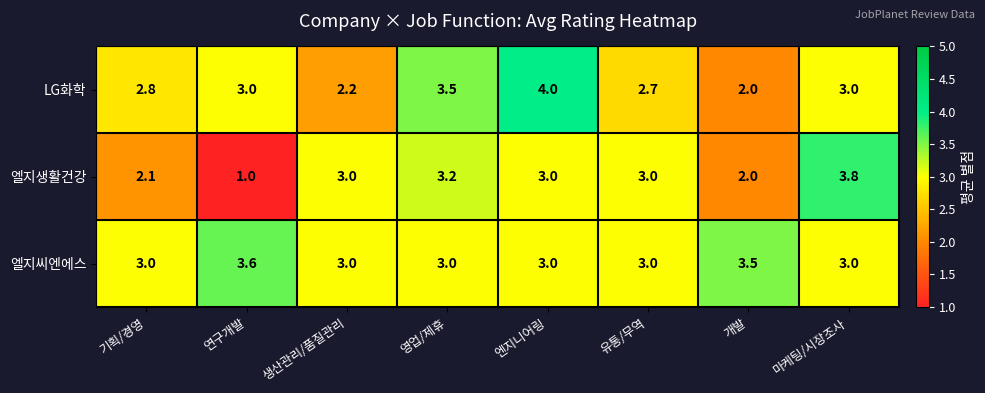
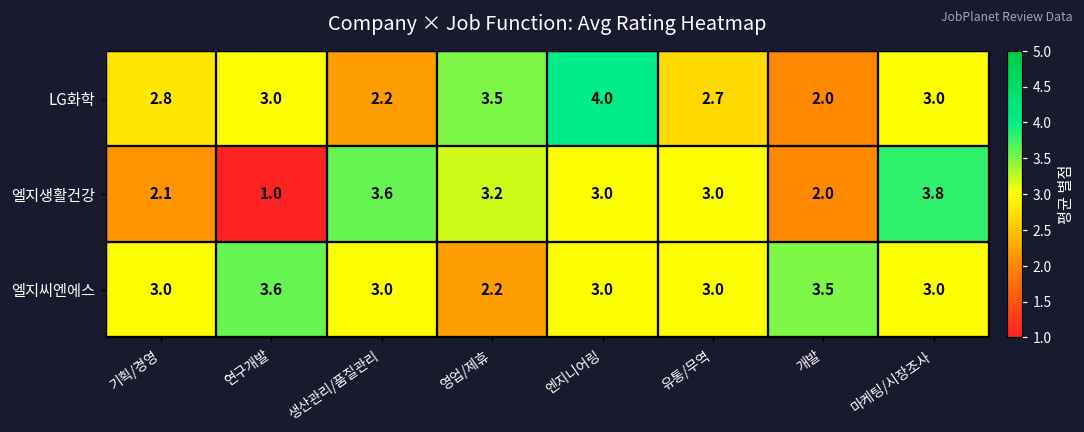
엘지생활건강, 생산관리/품질관리: 3.0 -> 3.6
엘지씨엔에스, 영업/제휴: 3.0 -> 2.2
